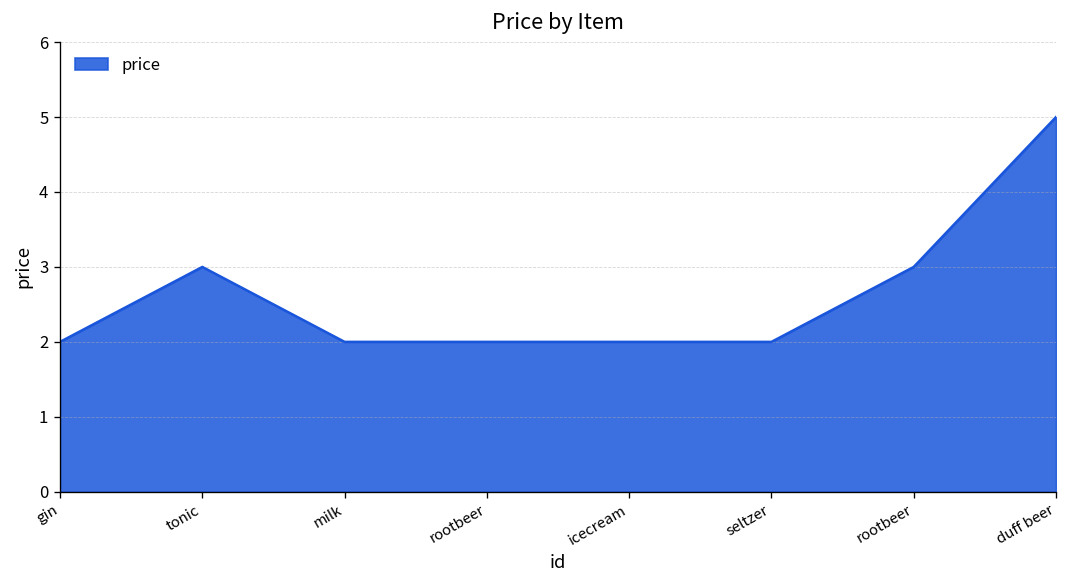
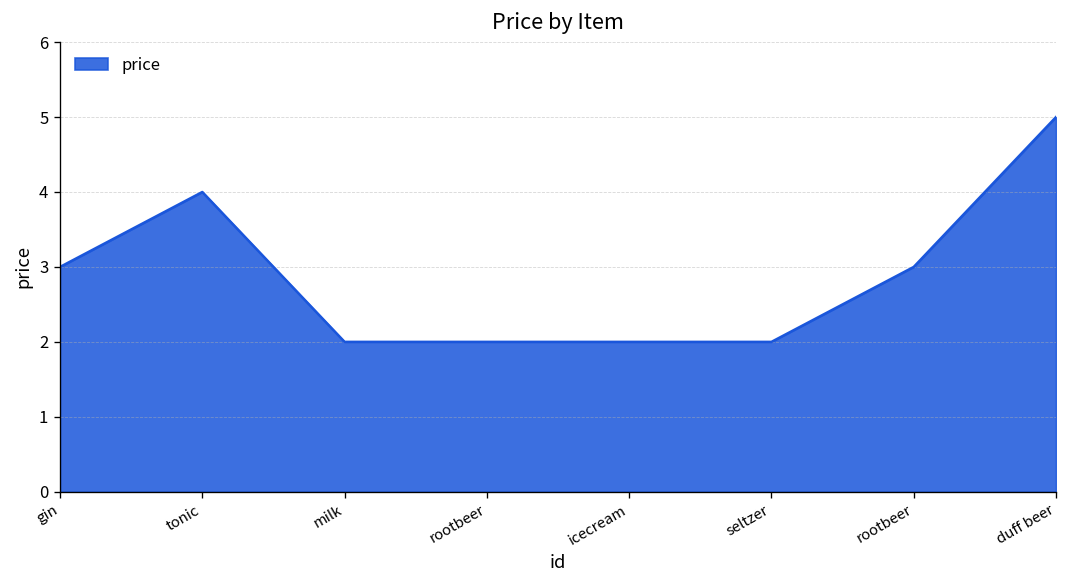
gin: 2 -> 3
tonic: 3 -> 4
